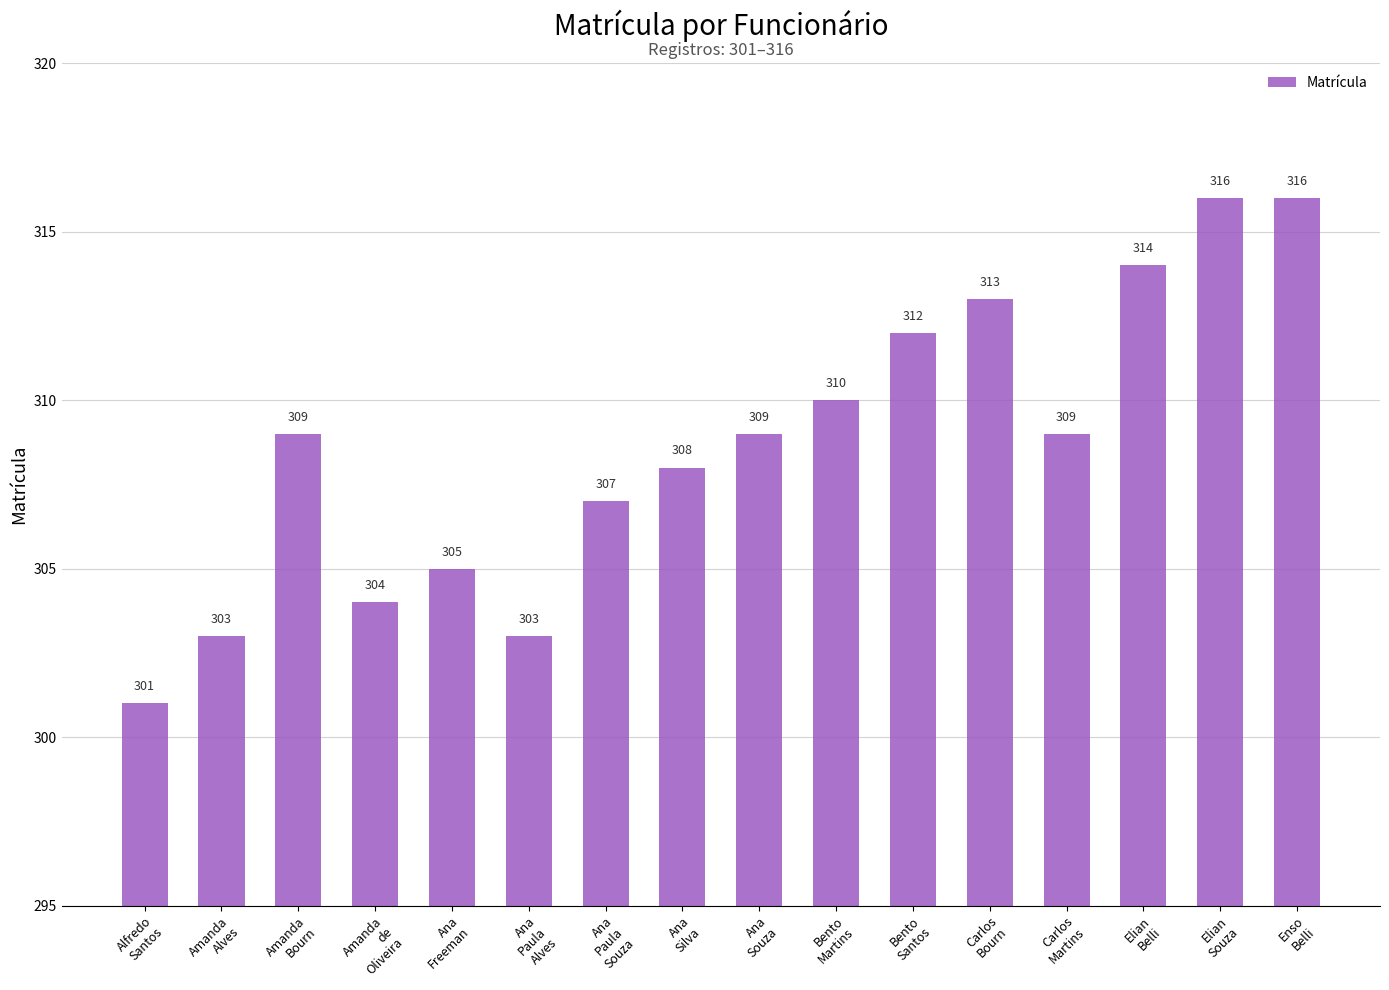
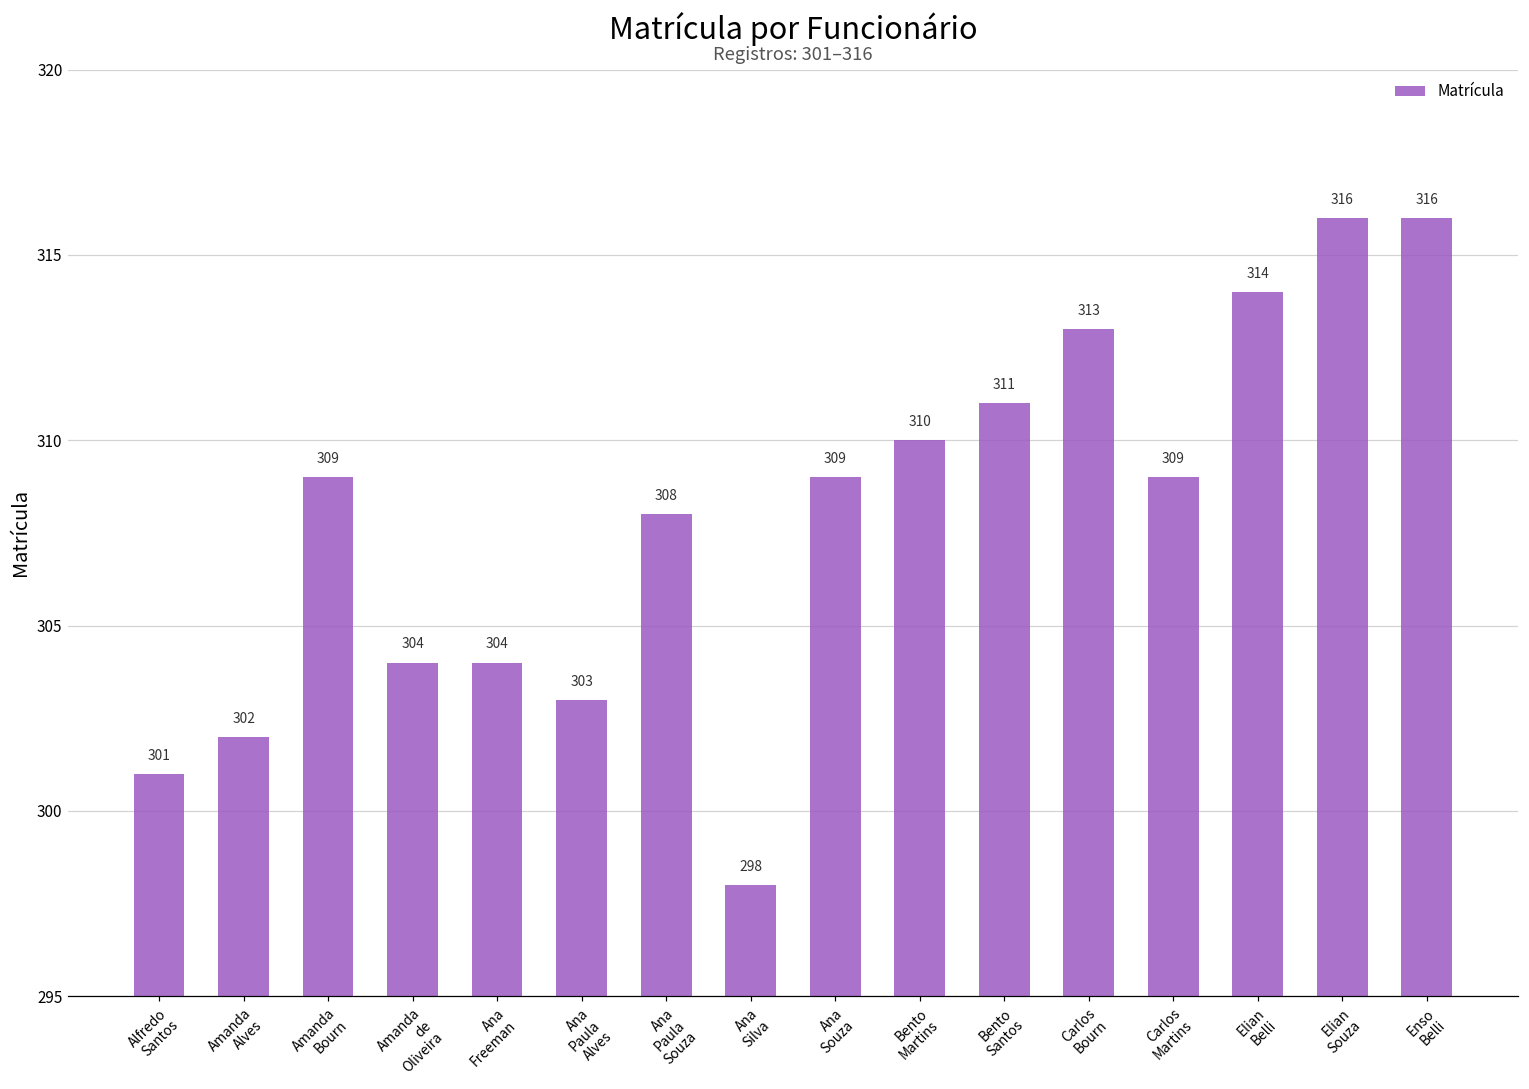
Amanda Alves: 303 -> 302
Ana Freeman: 305 -> 304
Ana Paula Souza: 307 -> 308
Ana Silva: 308 -> 298
Bento Santos: 312 -> 311
